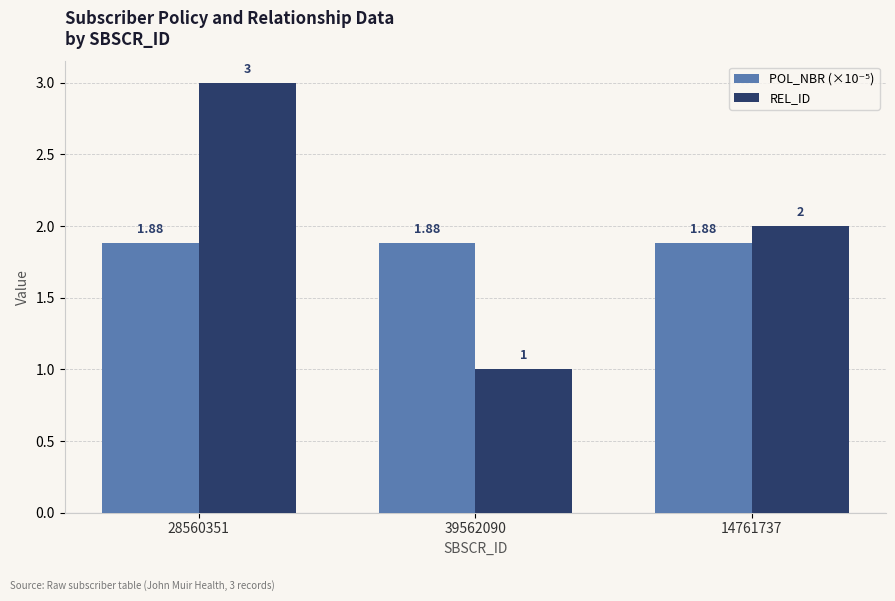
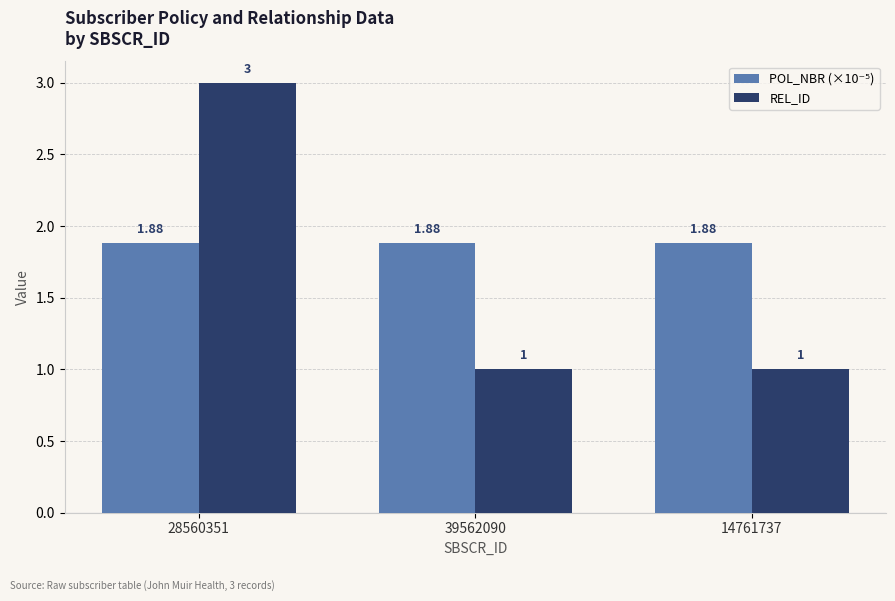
REL_ID, 14761737: 2 -> 1
